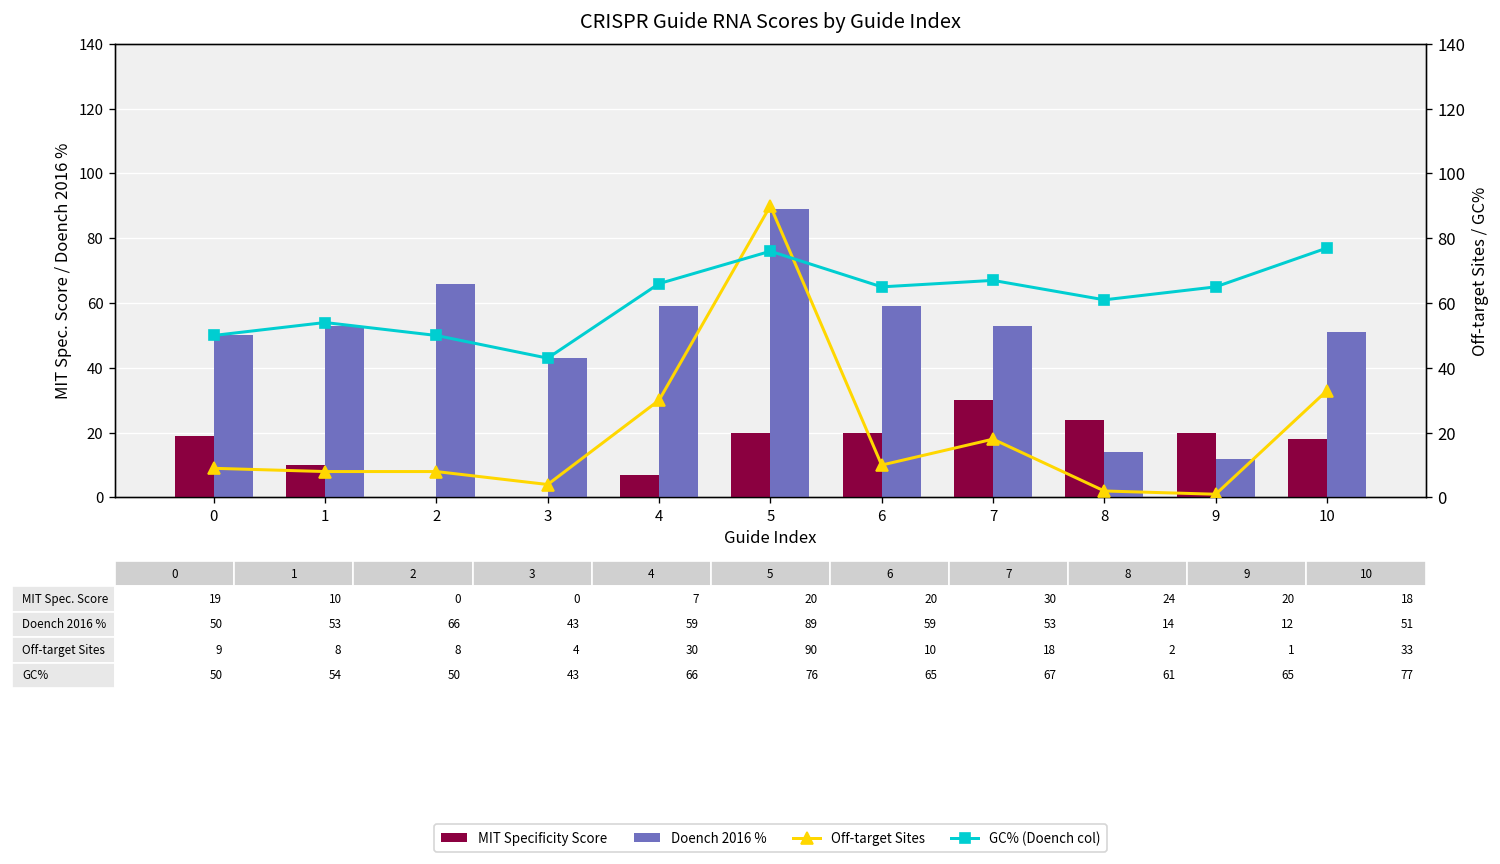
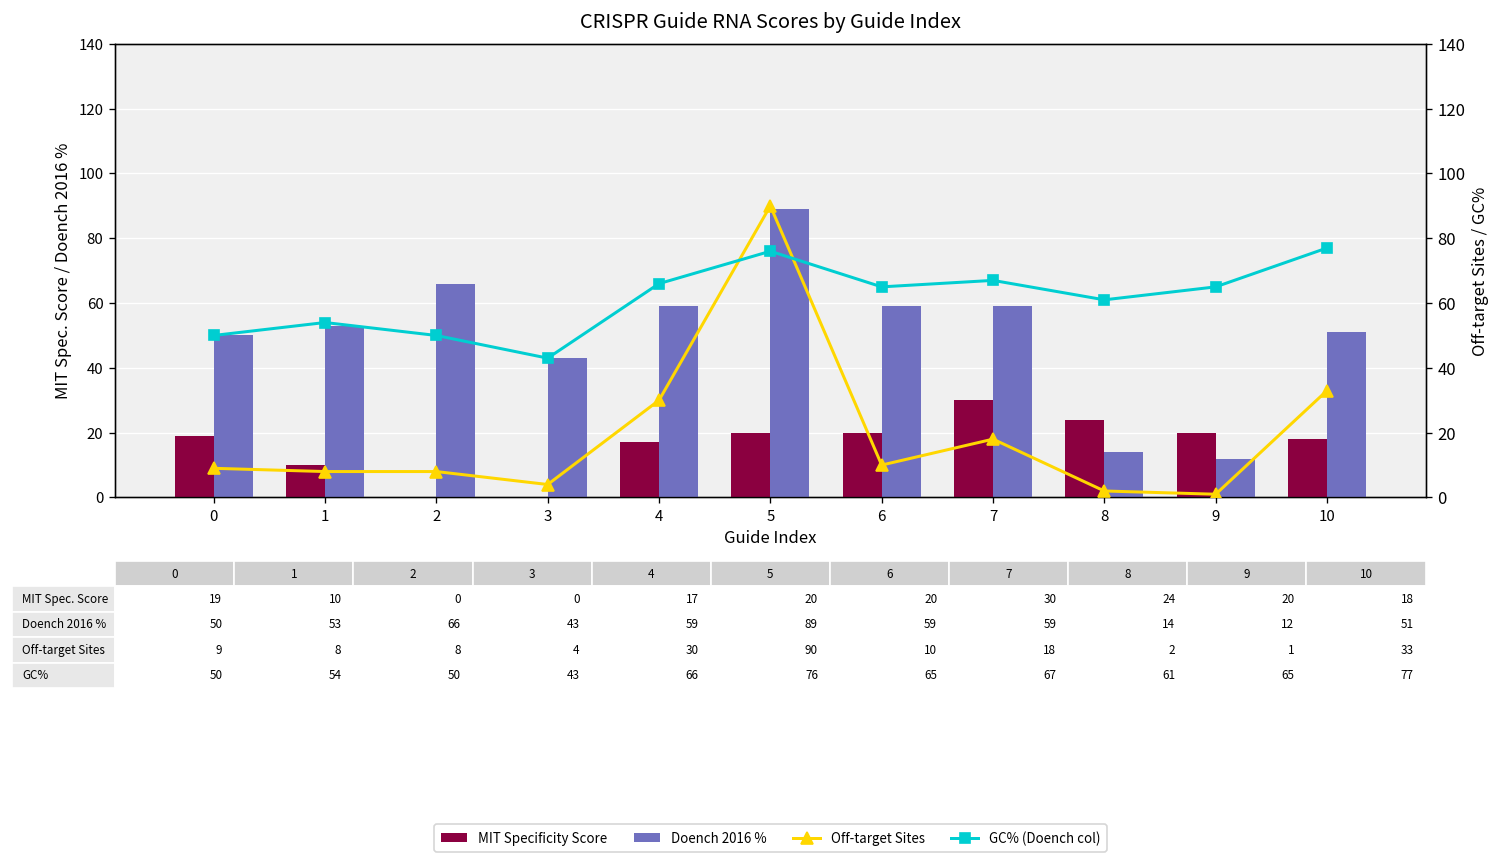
MIT Specificity Score, 4: 7 -> 17
Doench 2016 %, 7: 53 -> 59
